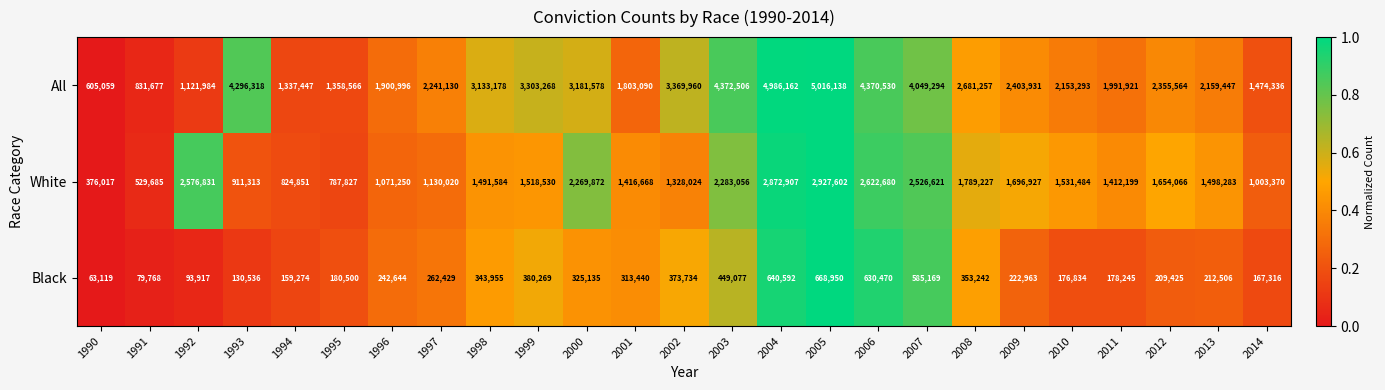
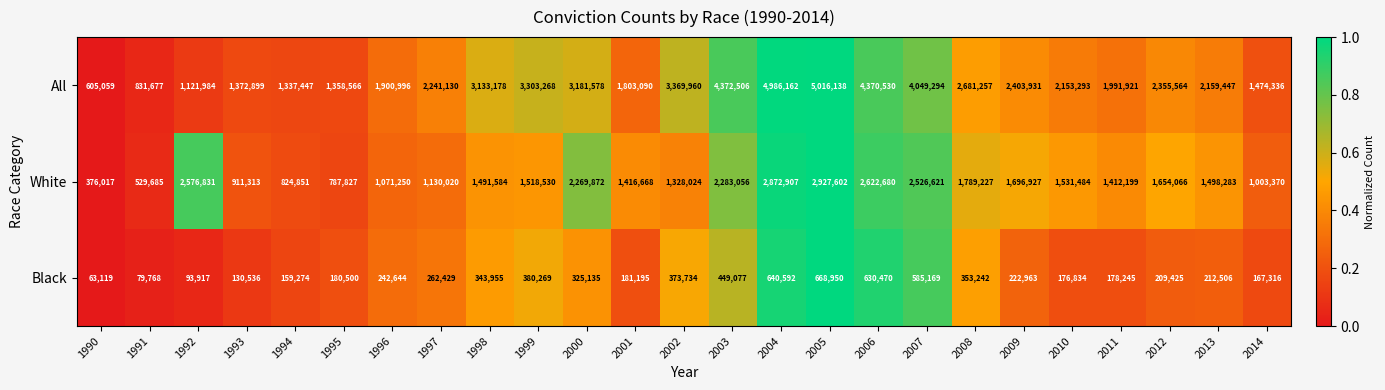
All, 1993: 4,296,318 -> 1,372,899
Black, 2001: 313,440 -> 181,195
